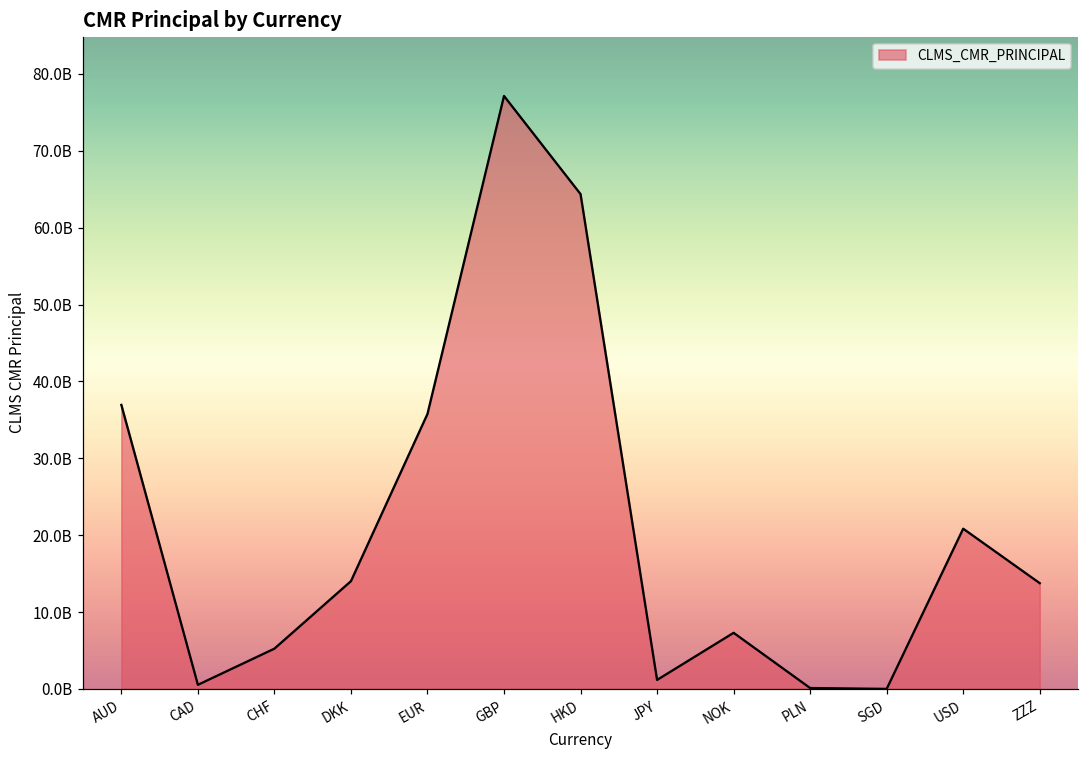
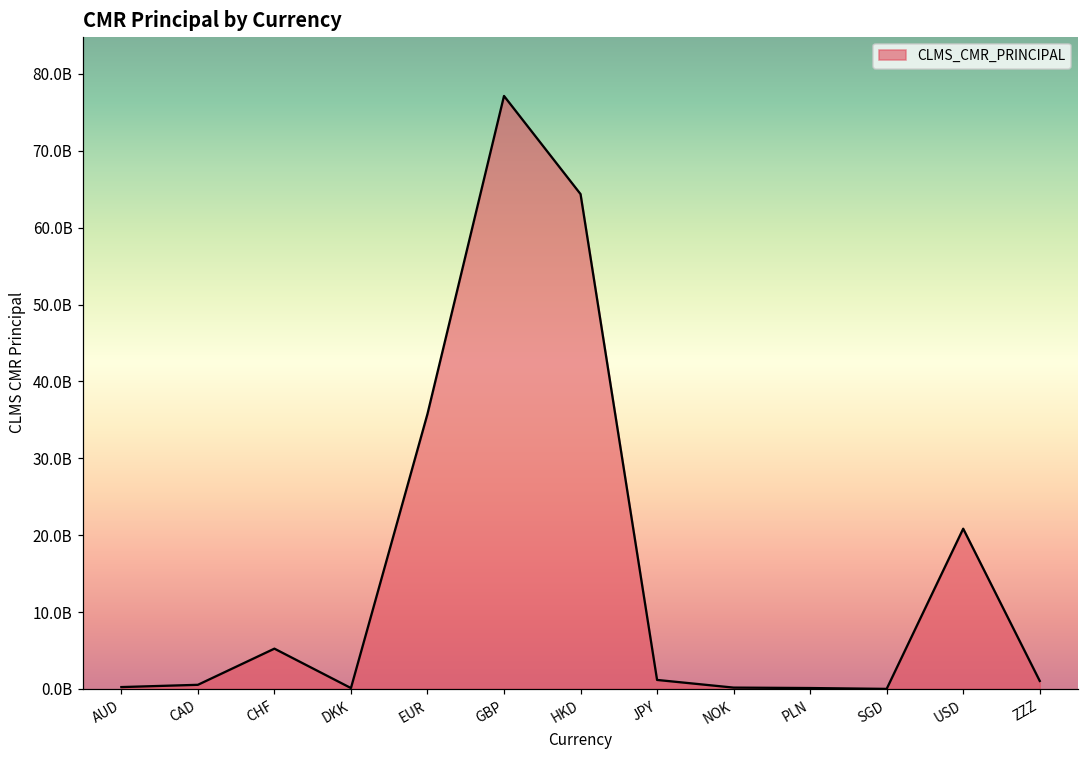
AUD: 37000000000 -> 0
DKK: 14000000000 -> 0
NOK: 7000000000 -> 0
ZZZ: 14000000000 -> 1000000000
